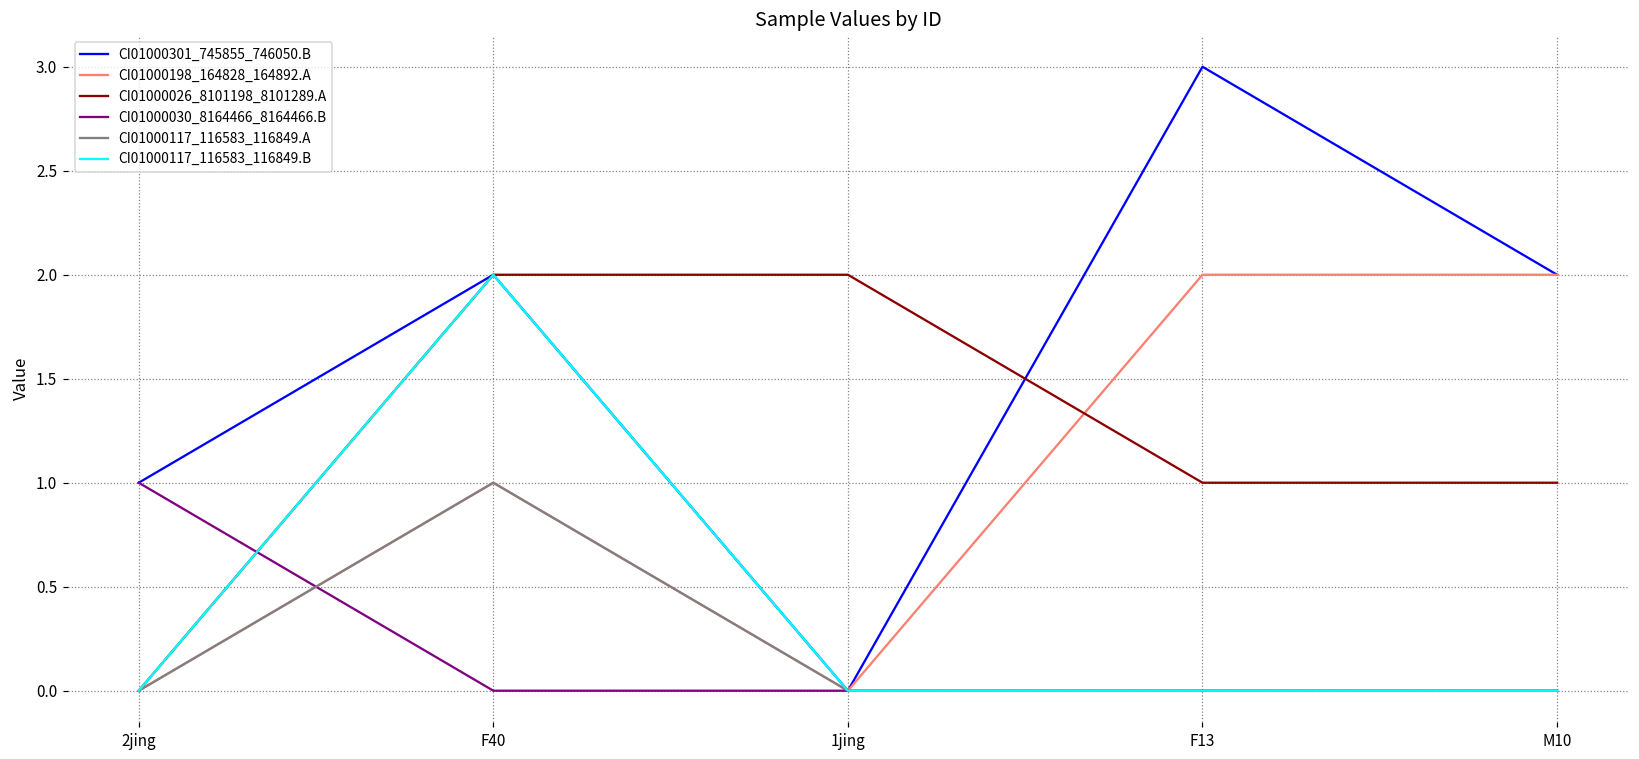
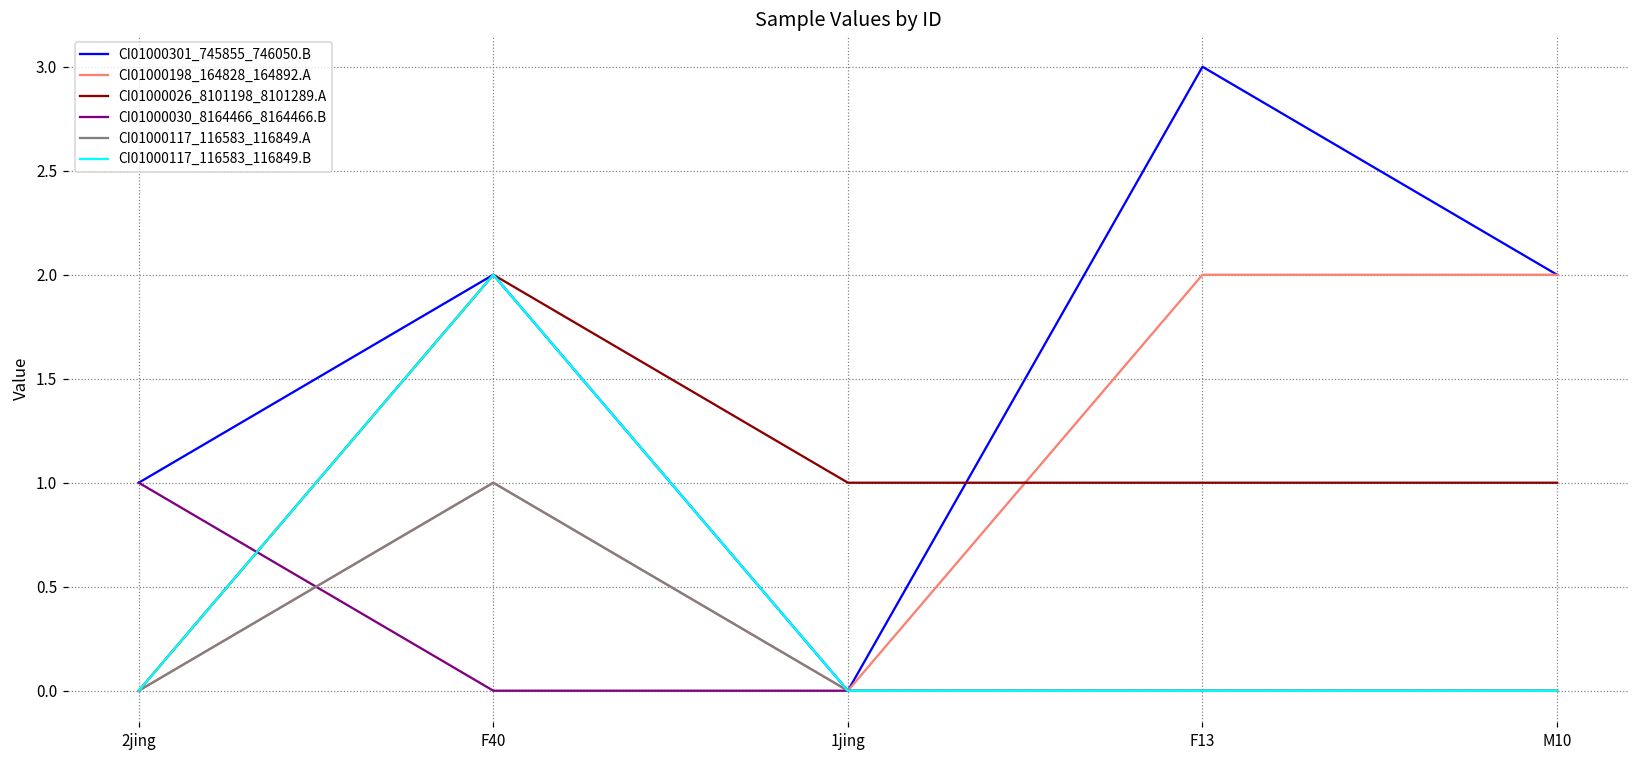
CI01000026_8101198_8101289.A, 1jing: 2 -> 1
